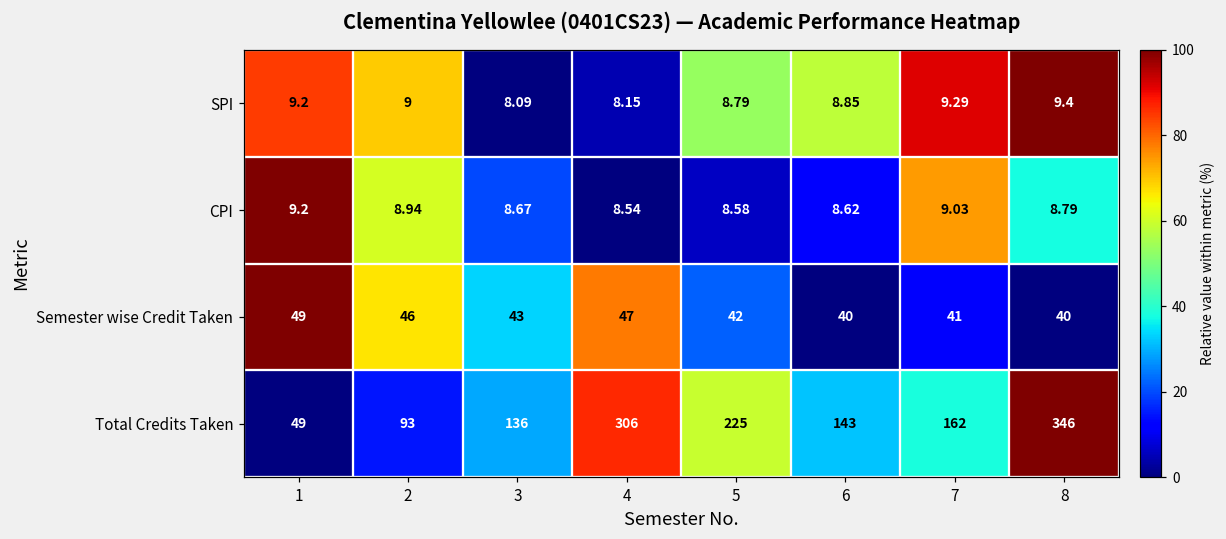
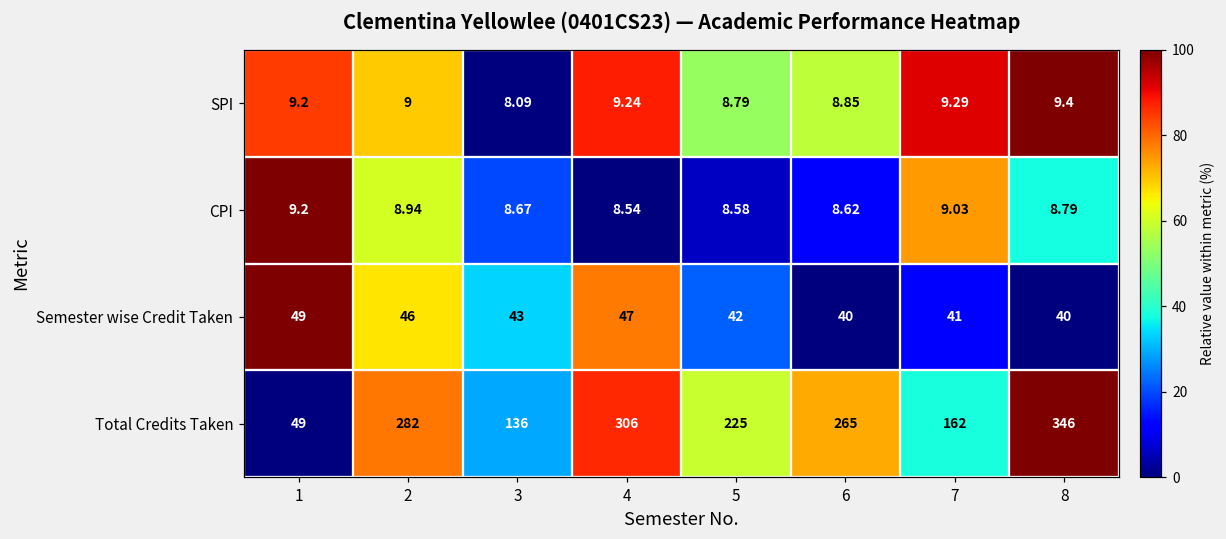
SPI, 4: 8.15 -> 9.24
Total Credits Taken, 2: 93 -> 282
Total Credits Taken, 6: 143 -> 265
